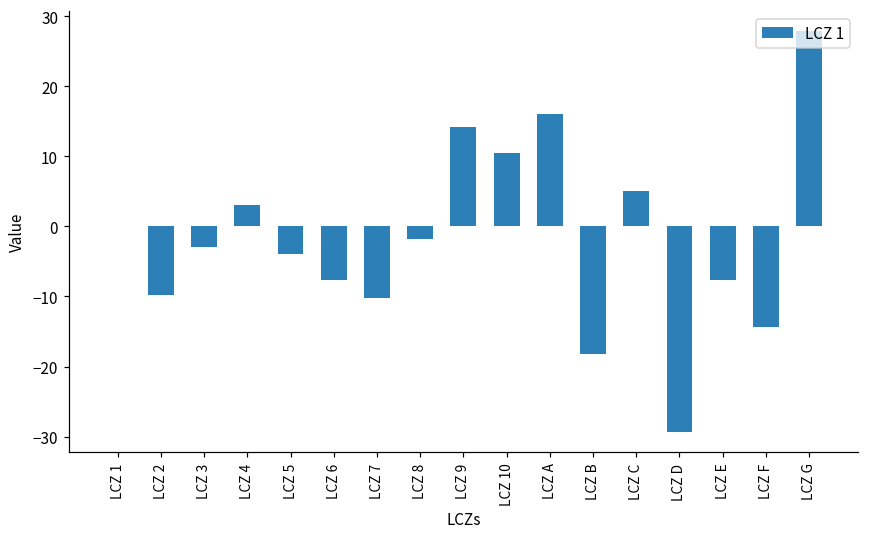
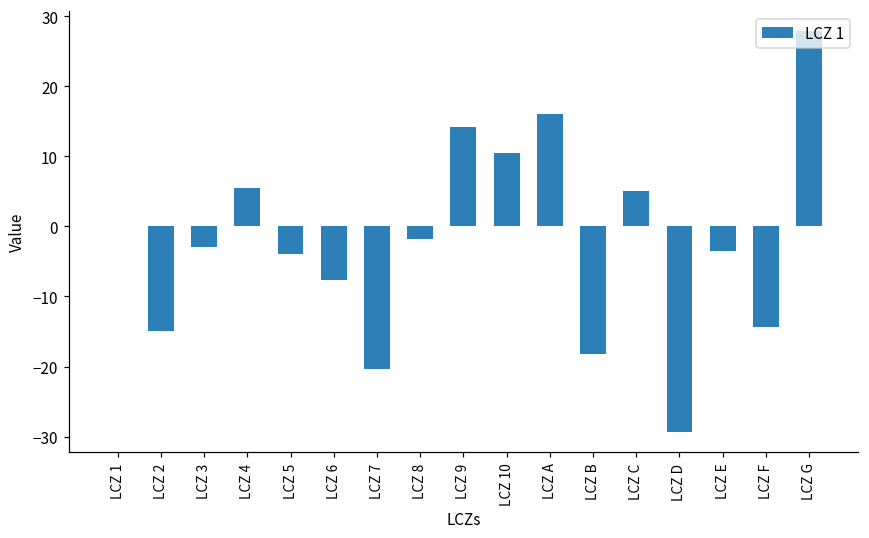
LCZ 2: -10 -> -15
LCZ 4: 3 -> 6
LCZ 7: -10 -> -20
LCZ E: -8 -> -4
